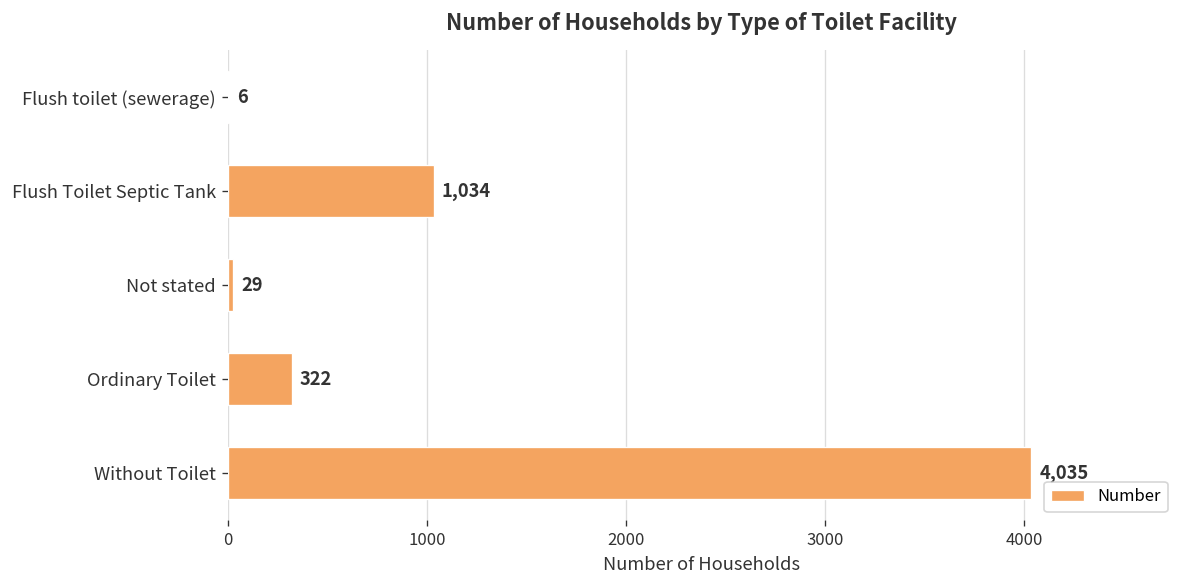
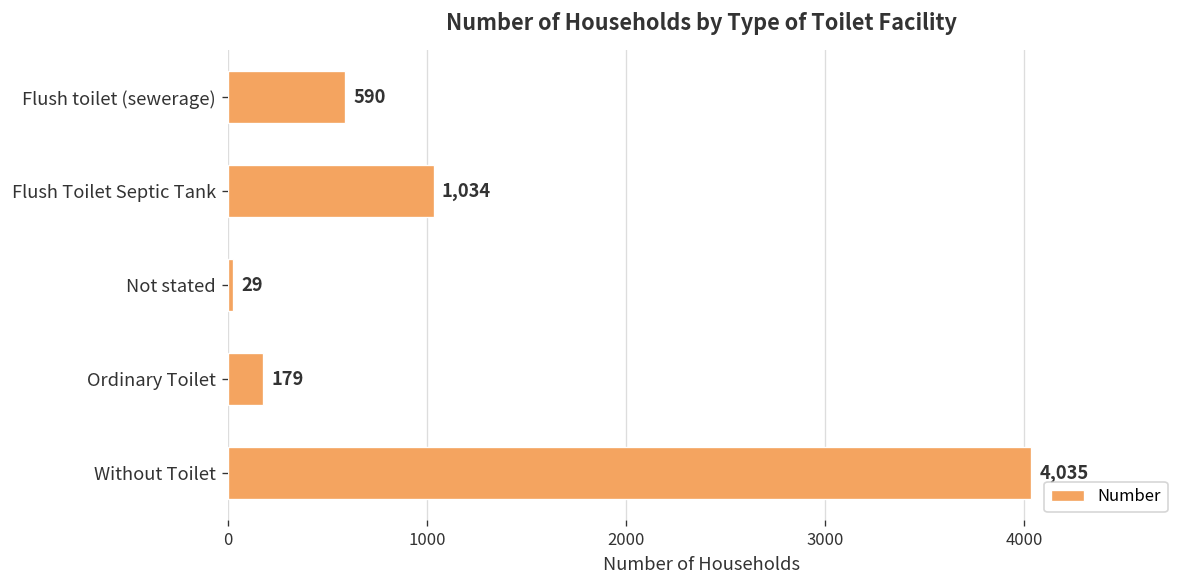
Flush toilet (sewerage): 6 -> 590
Ordinary Toilet: 322 -> 179
